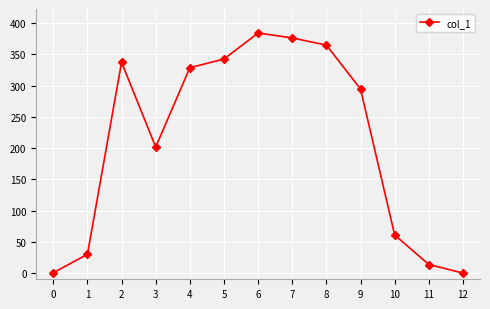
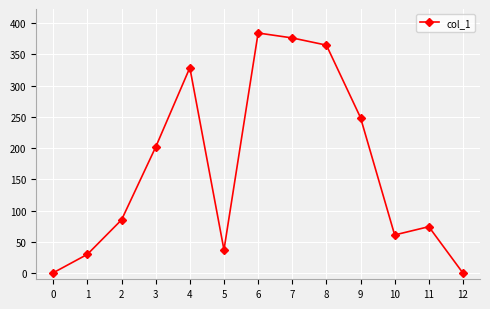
2: 340 -> 90
5: 340 -> 40
9: 290 -> 250
11: 10 -> 70
